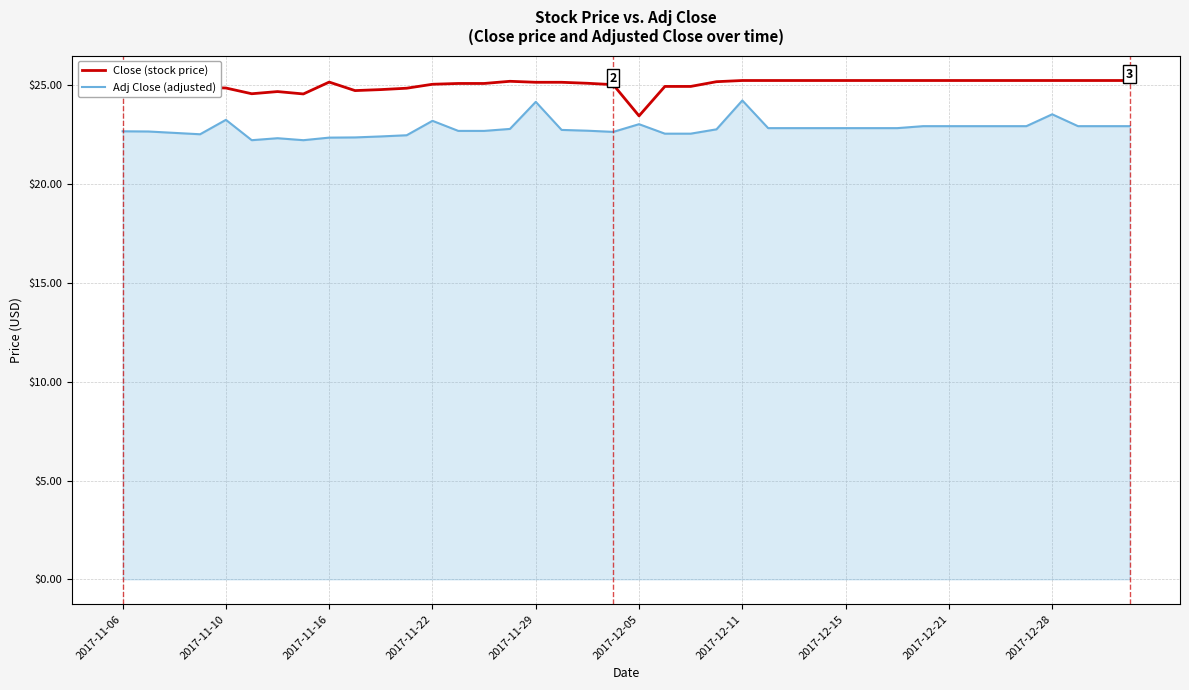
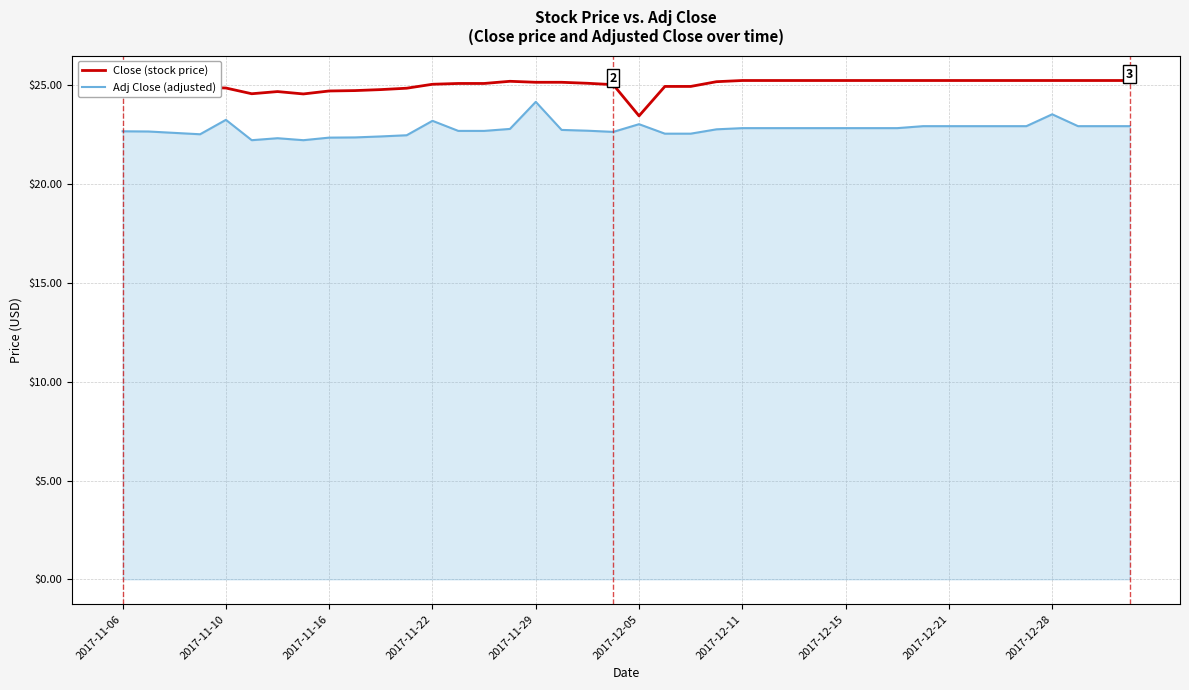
Close (stock price), 2017-11-16: $25.2 -> $24.7
Adj Close (adjusted), 2017-12-11: $24.2 -> $22.8
